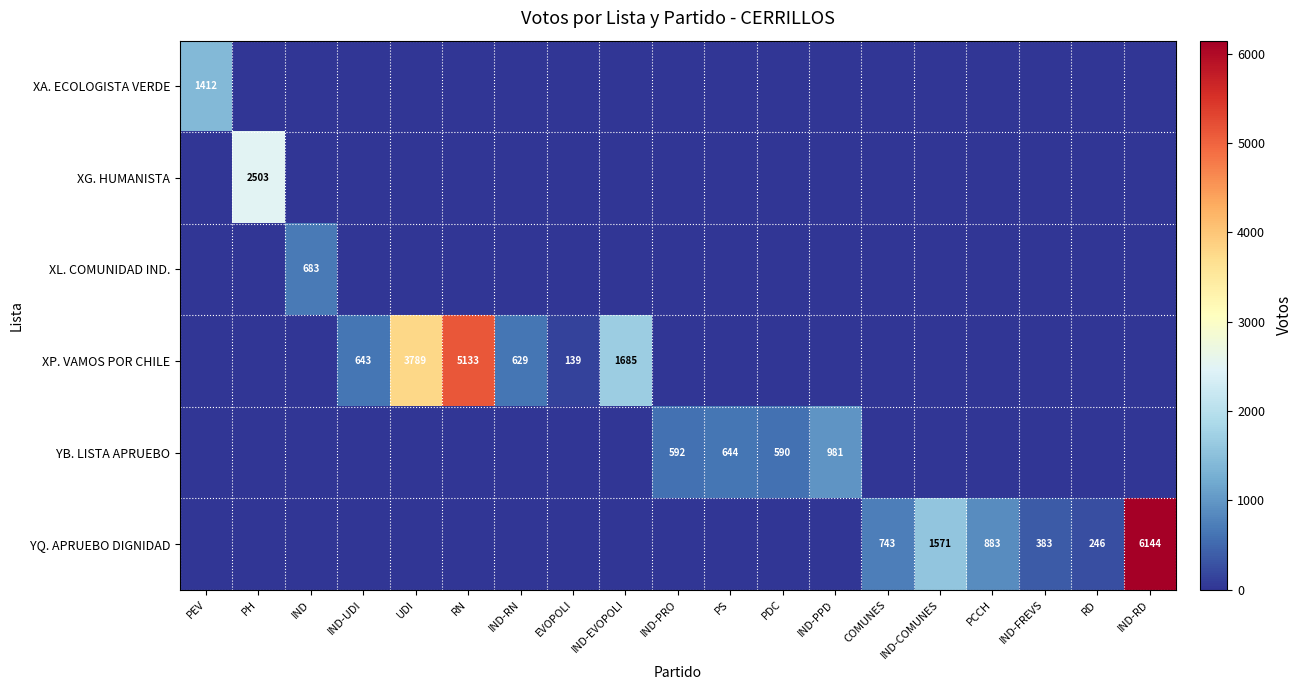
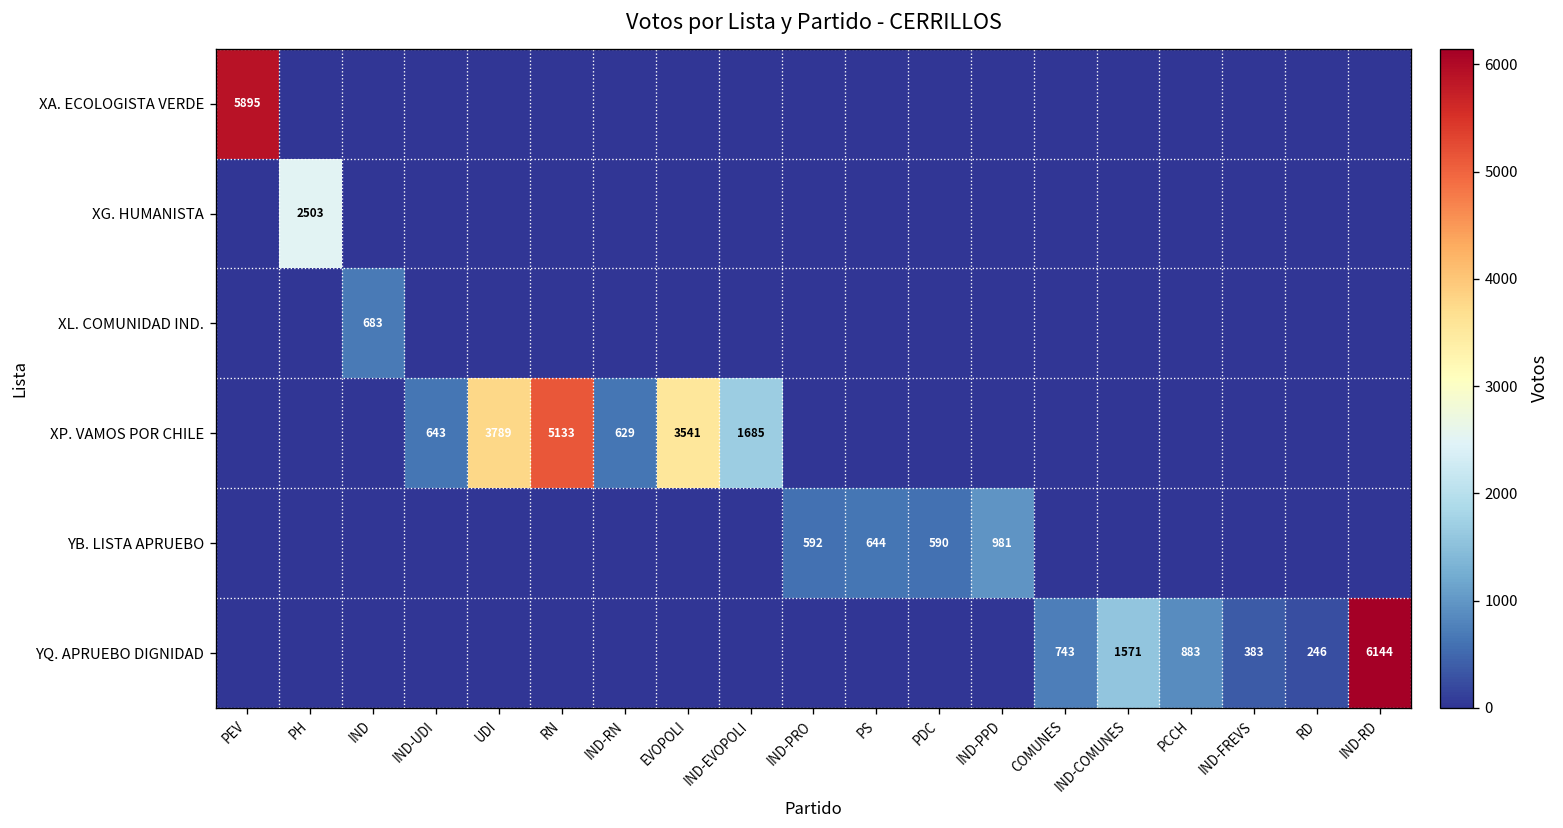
XA. ECOLOGISTA VERDE, PEV: 1412 -> 5895
XP. VAMOS POR CHILE, EVOPOLI: 139 -> 3541
